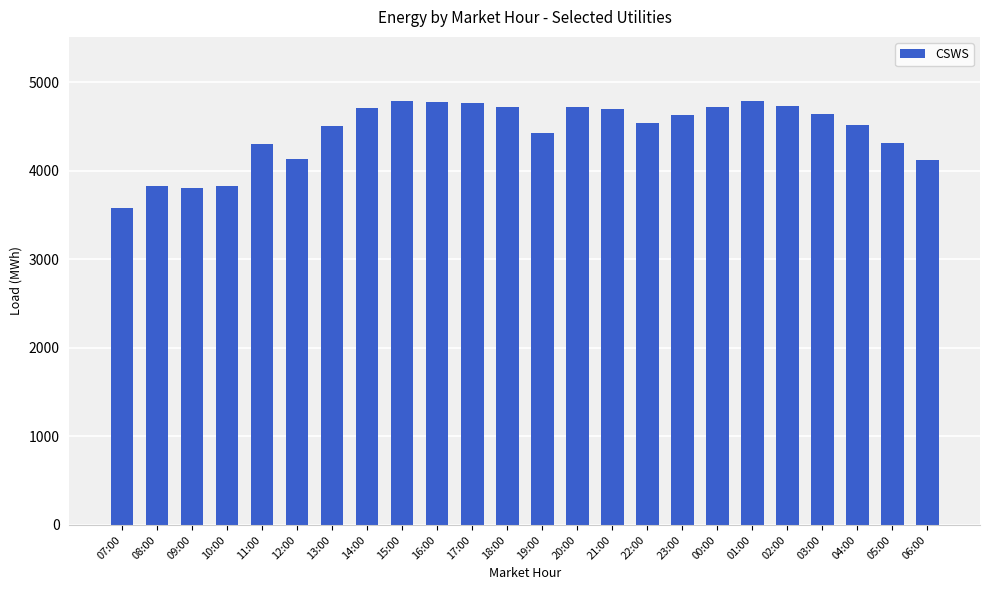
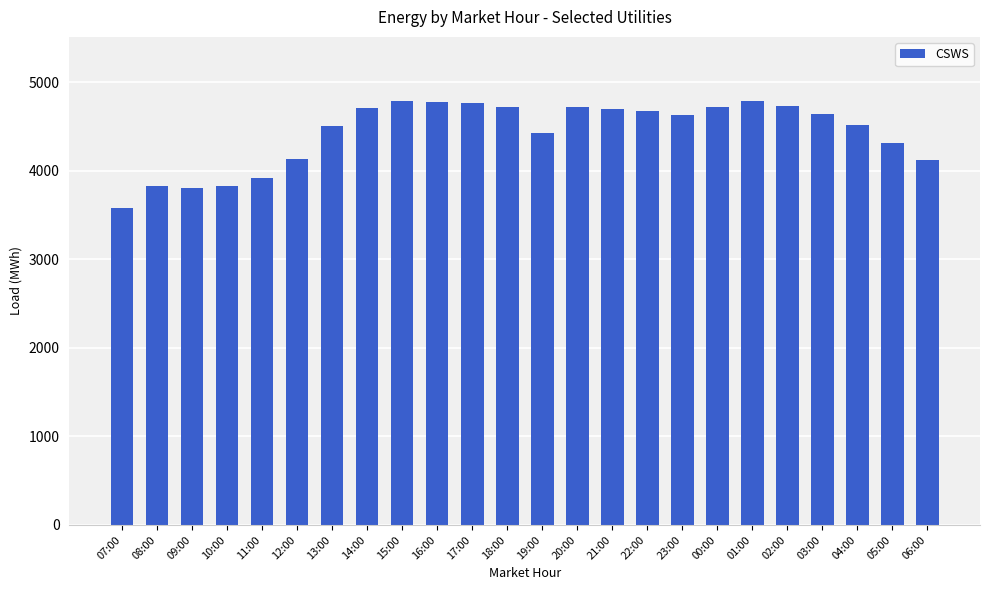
11:00: 4300 -> 3900
22:00: 4500 -> 4700
